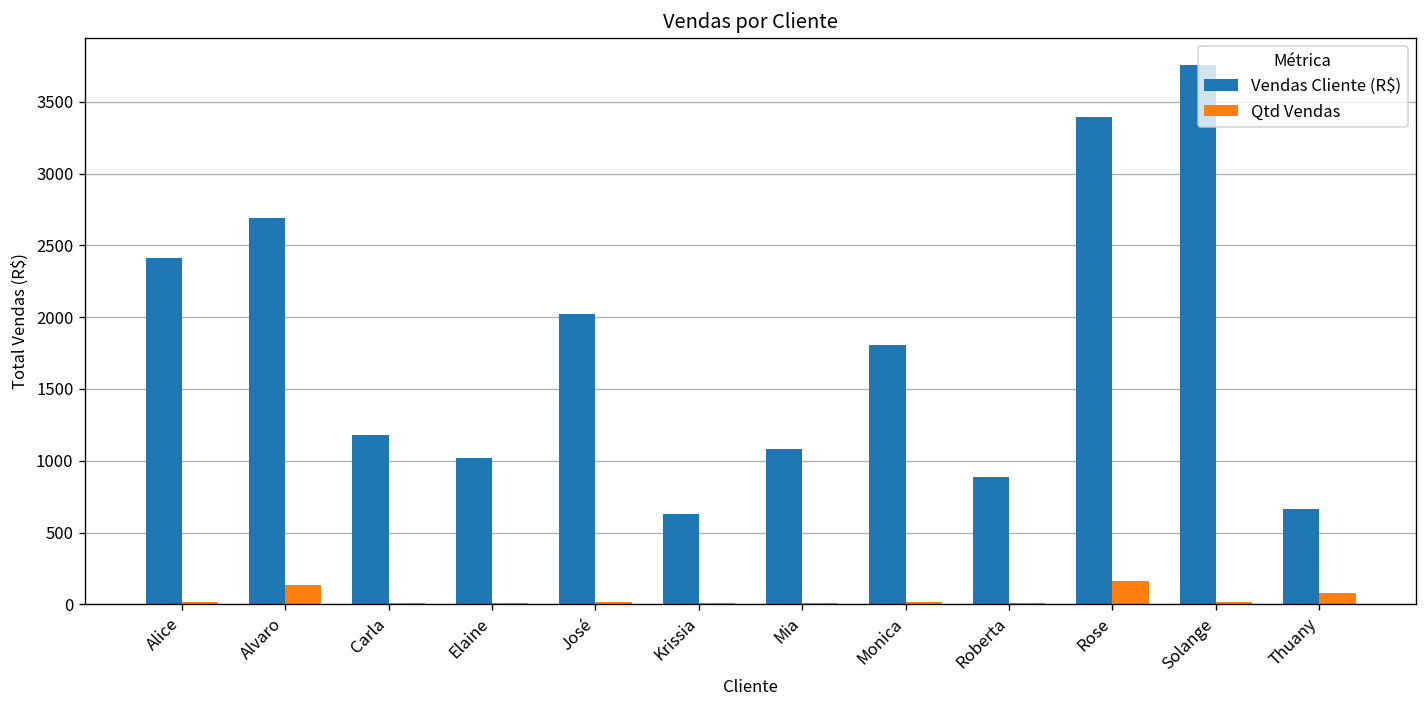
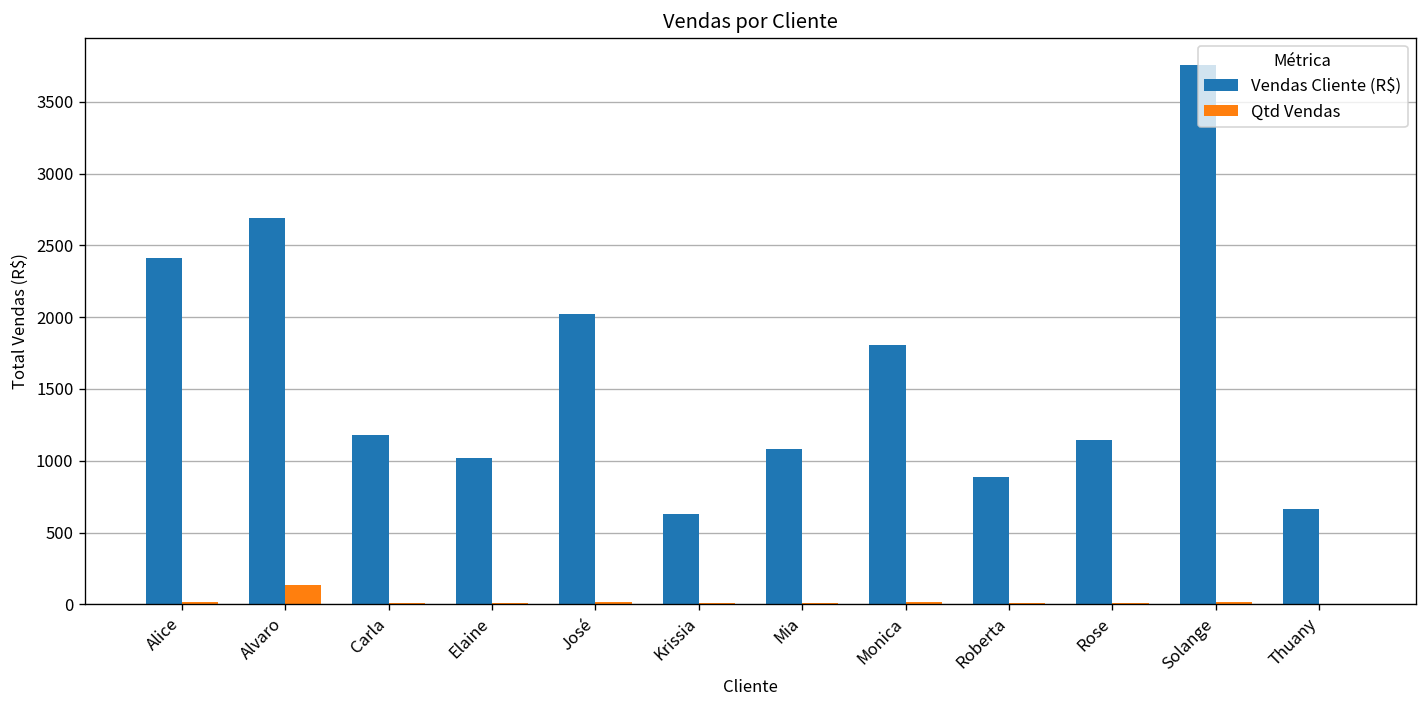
Vendas Cliente (R$), Rose: 3390 -> 1150
Qtd Vendas, Rose: 160 -> 10
Qtd Vendas, Thuany: 80 -> 10
